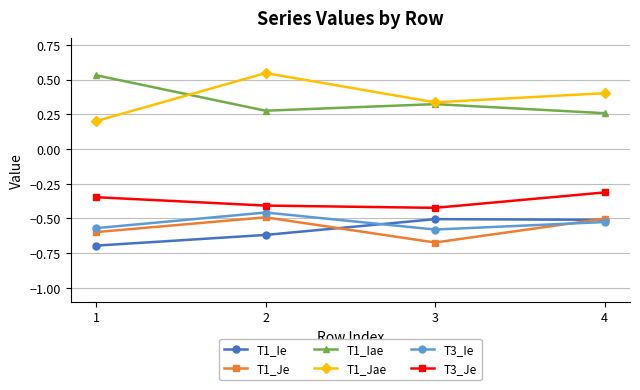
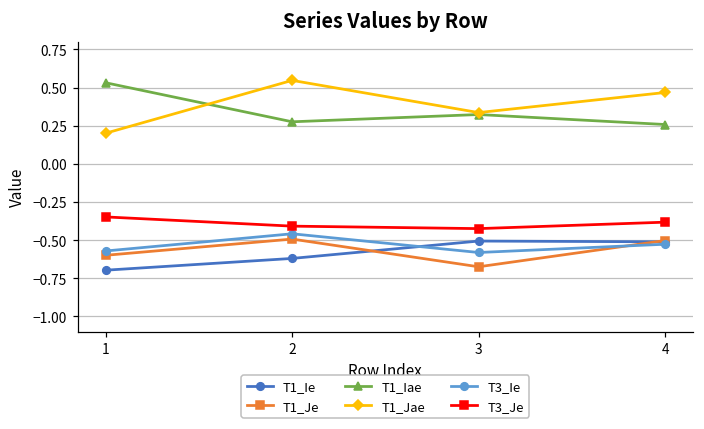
T1_Jae, 4: 0.40 -> 0.47
T3_Je, 4: -0.31 -> -0.38
